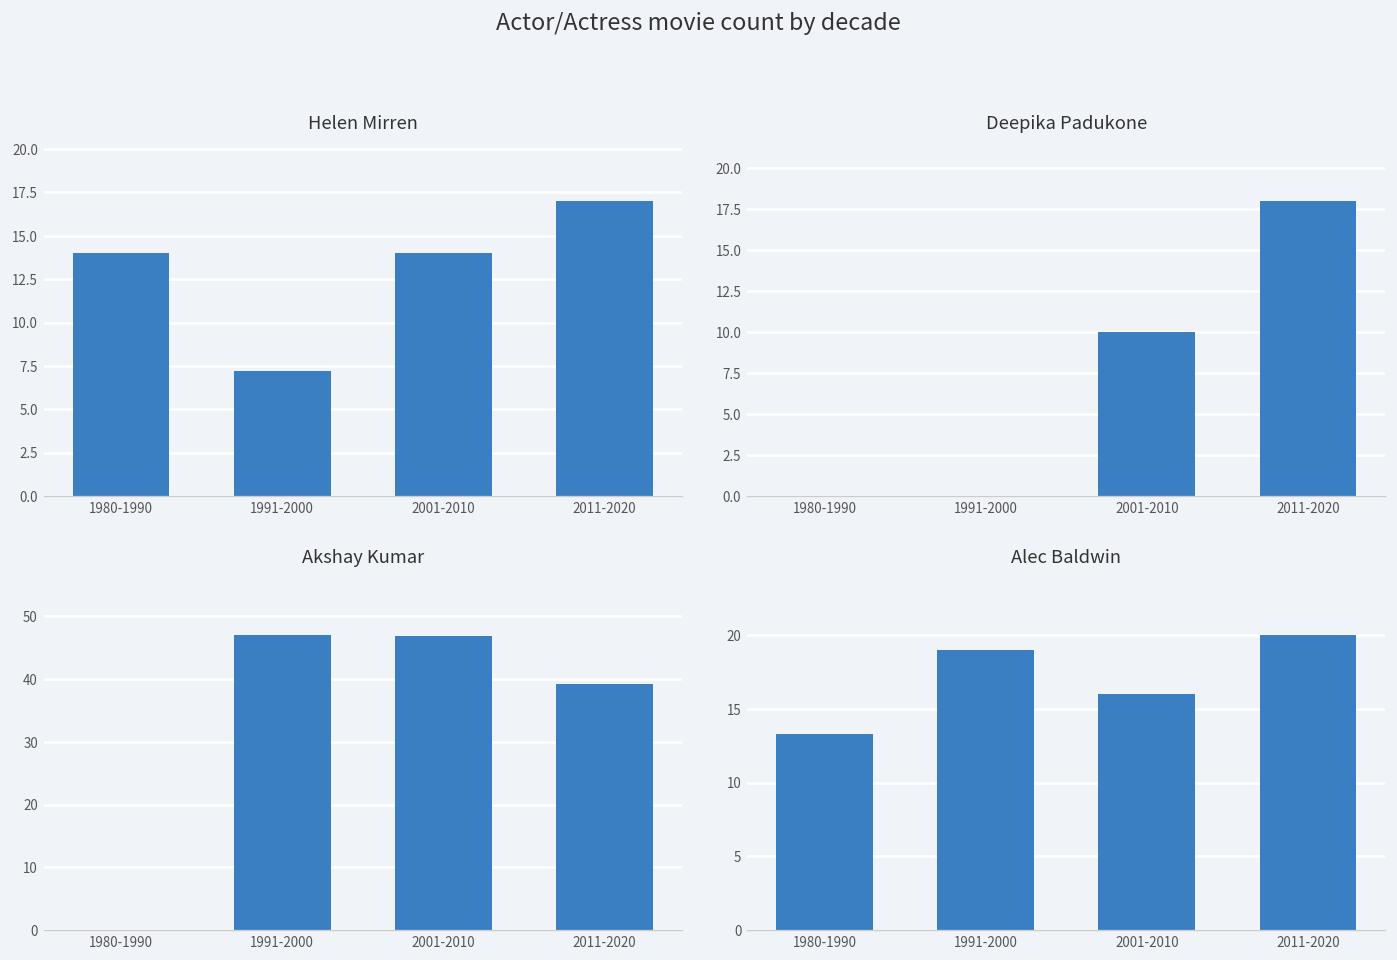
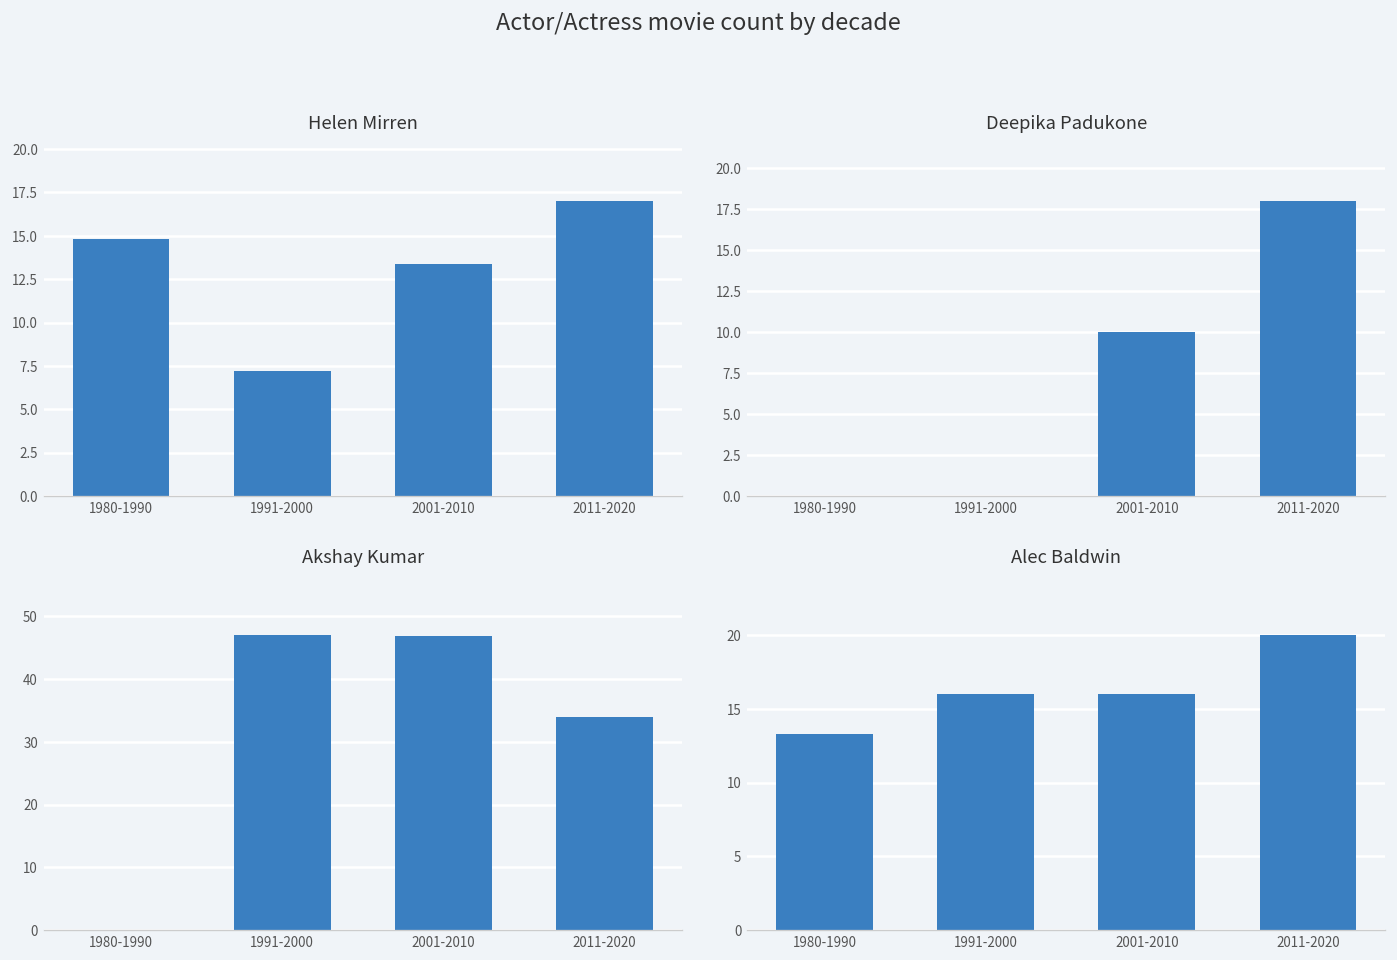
Helen Mirren, 1980-1990: 14.0 -> 14.8
Helen Mirren, 2001-2010: 14.0 -> 13.4
Akshay Kumar, 2011-2020: 39 -> 34
Alec Baldwin, 1991-2000: 19 -> 16
